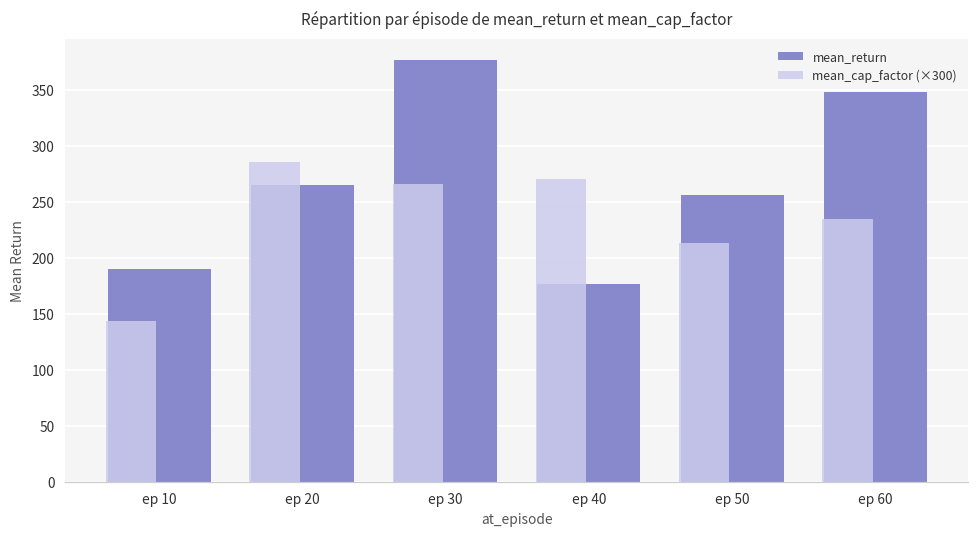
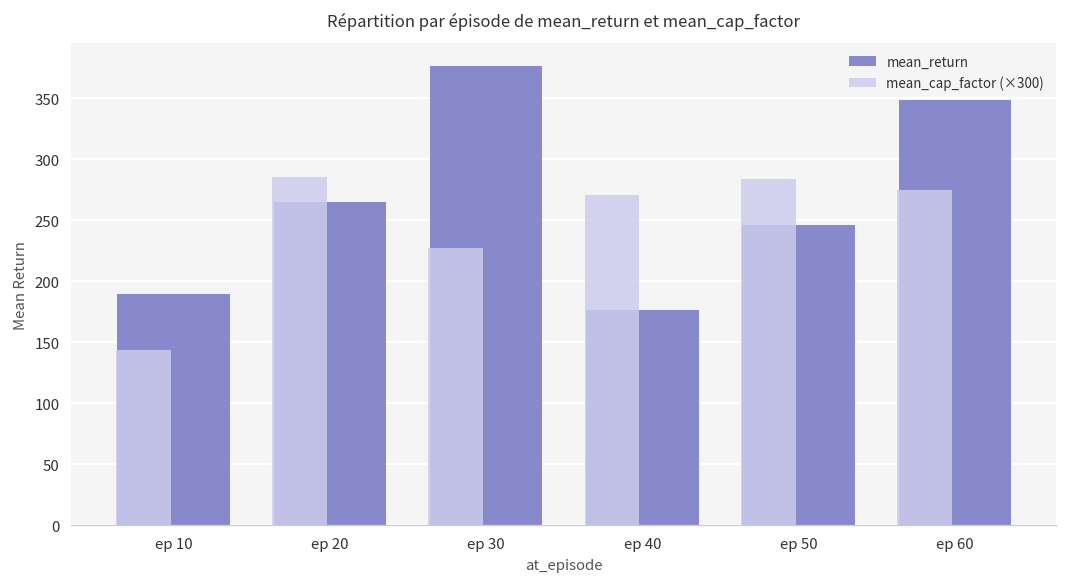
mean_cap_factor (×300), ep 30: 265 -> 227
mean_cap_factor (×300), ep 50: 213 -> 284
mean_return, ep 50: 256 -> 246
mean_cap_factor (×300), ep 60: 235 -> 275
